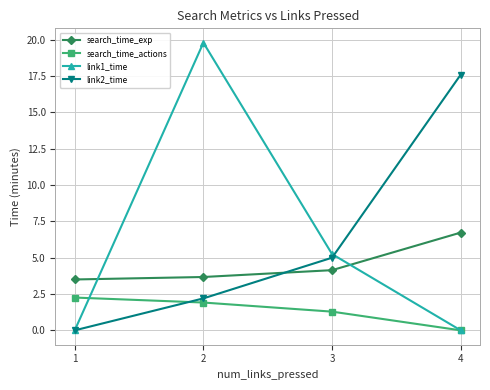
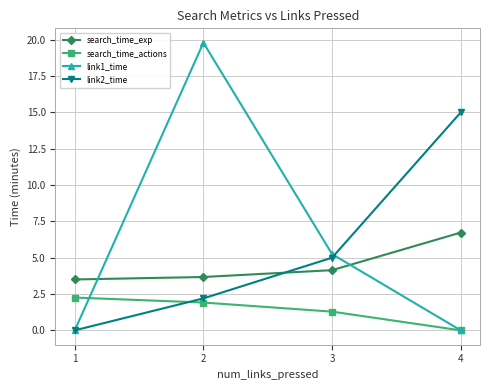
link2_time, 4: 17.6 -> 15.0
